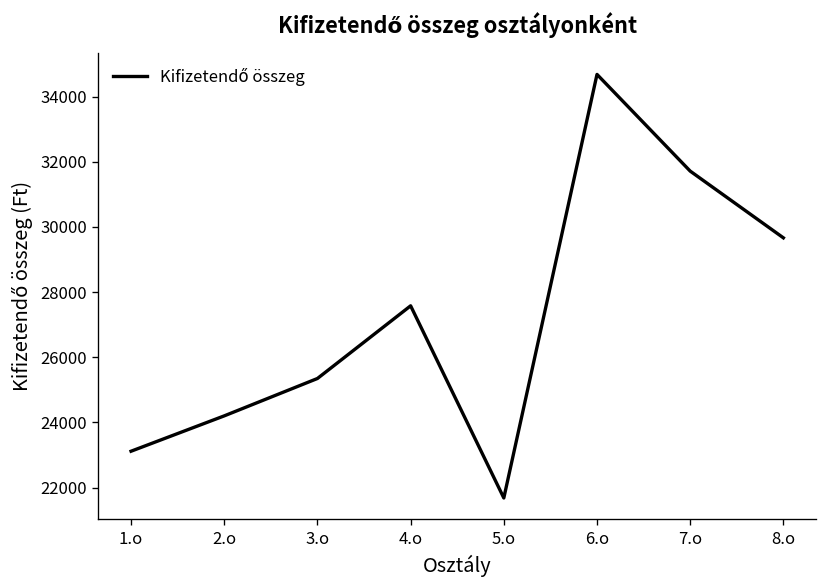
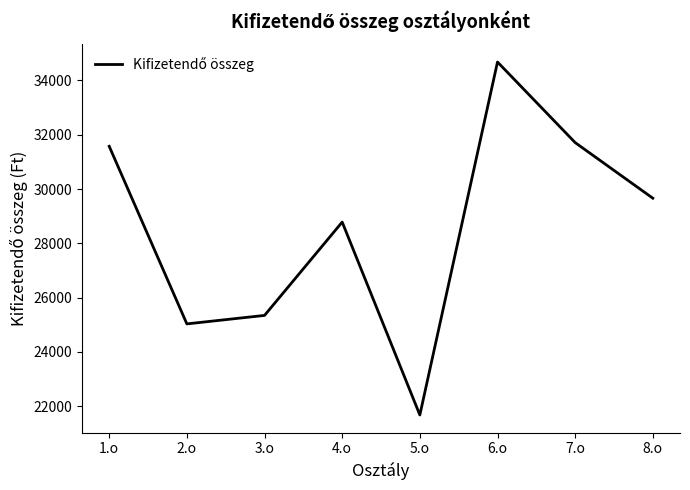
1.o: 23100 -> 31600
2.o: 24200 -> 25000
4.o: 27600 -> 28800
